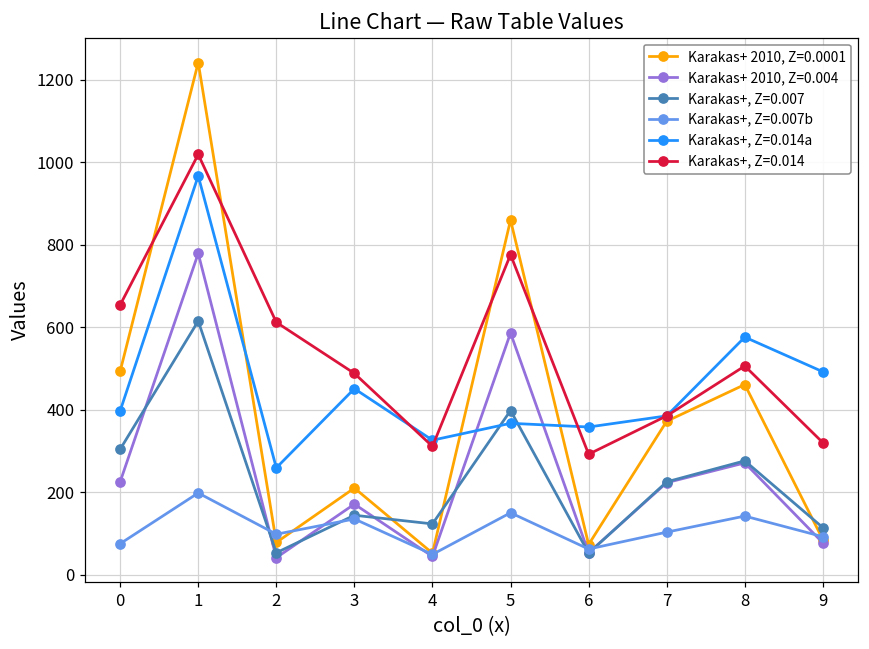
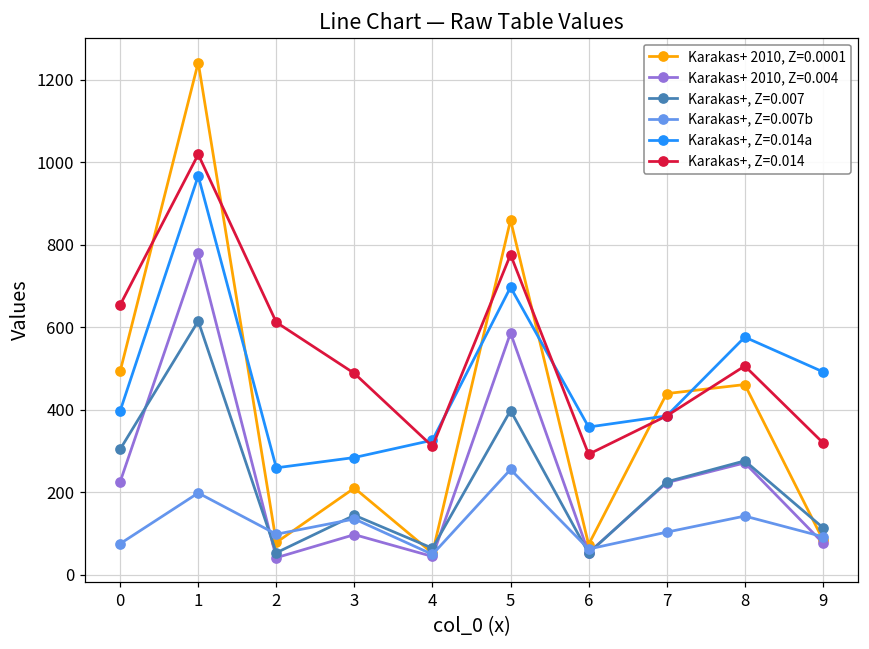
Karakas+ 2010, Z=0.004, 3: 170 -> 100
Karakas+, Z=0.014a, 3: 450 -> 280
Karakas+, Z=0.007, 4: 120 -> 60
Karakas+, Z=0.007b, 5: 150 -> 260
Karakas+, Z=0.014a, 5: 370 -> 700
Karakas+ 2010, Z=0.0001, 7: 370 -> 440
